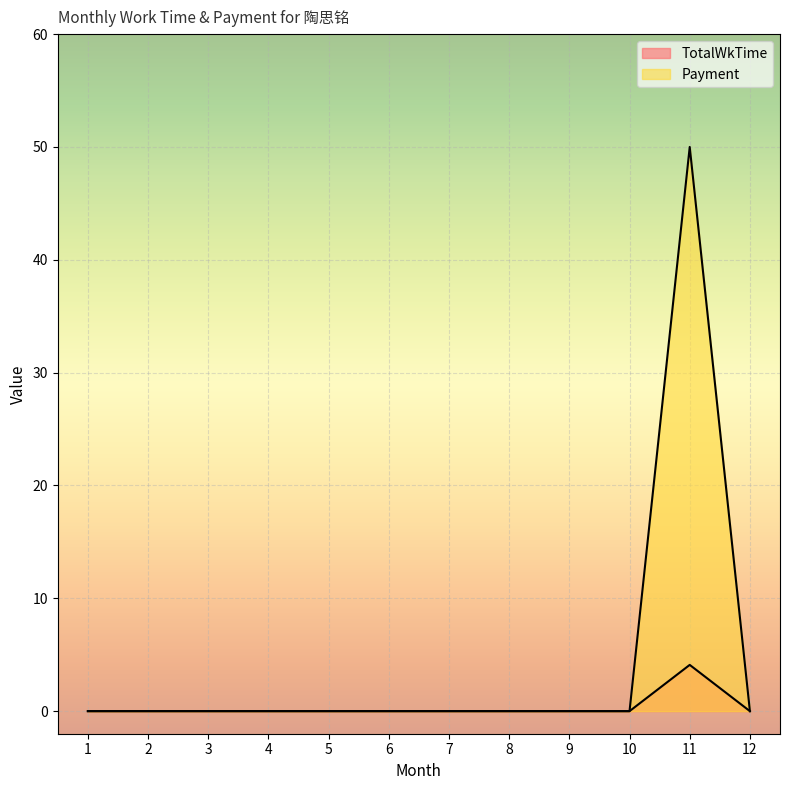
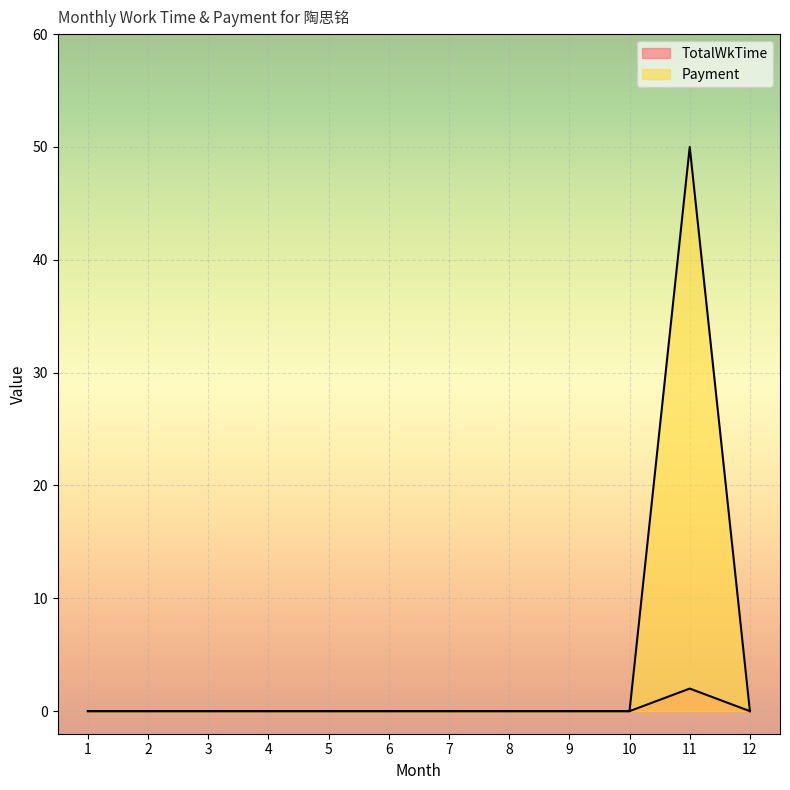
TotalWkTime, 11: 4.1 -> 2.0
